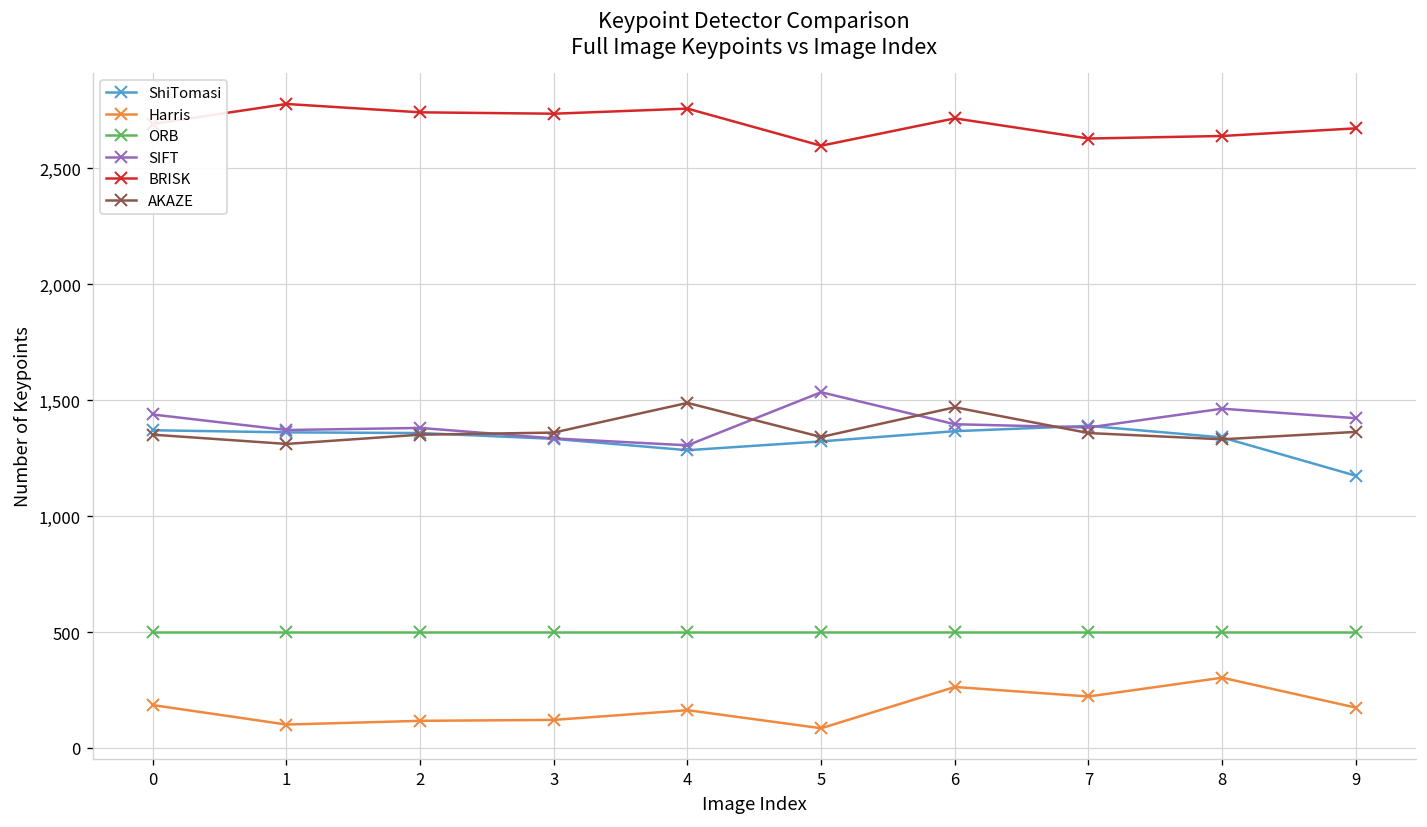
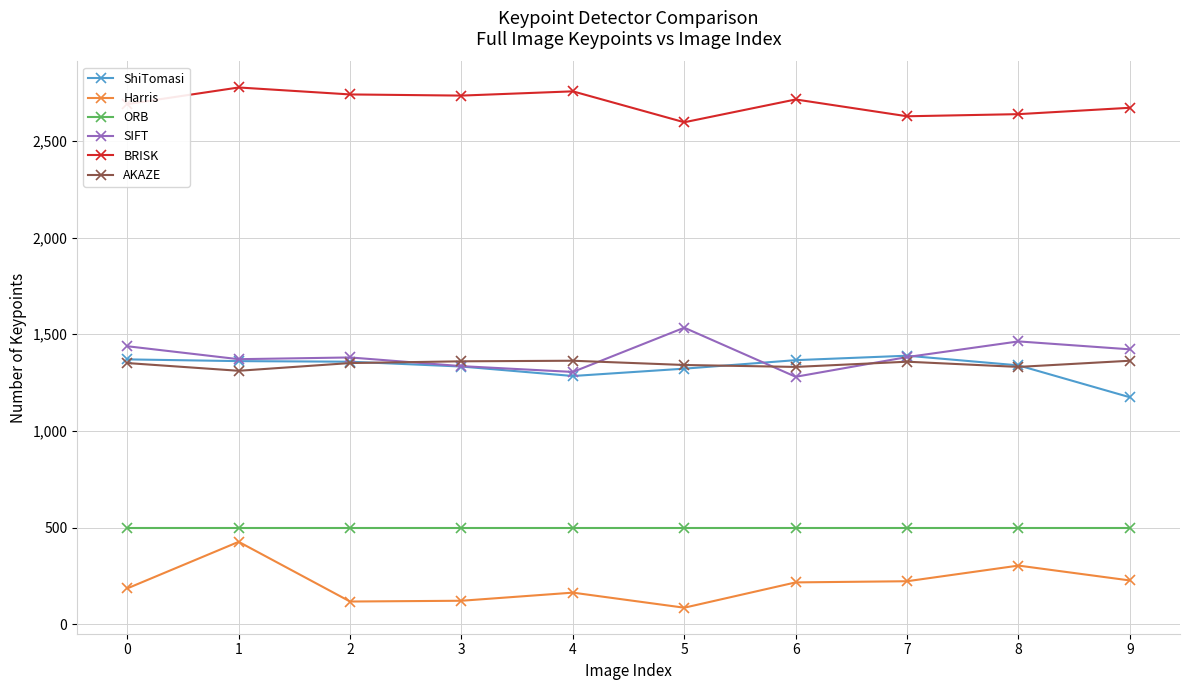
Harris, 1: 100 -> 430
AKAZE, 4: 1,490 -> 1,360
Harris, 6: 260 -> 220
SIFT, 6: 1,400 -> 1,280
AKAZE, 6: 1,470 -> 1,330
Harris, 9: 170 -> 230
